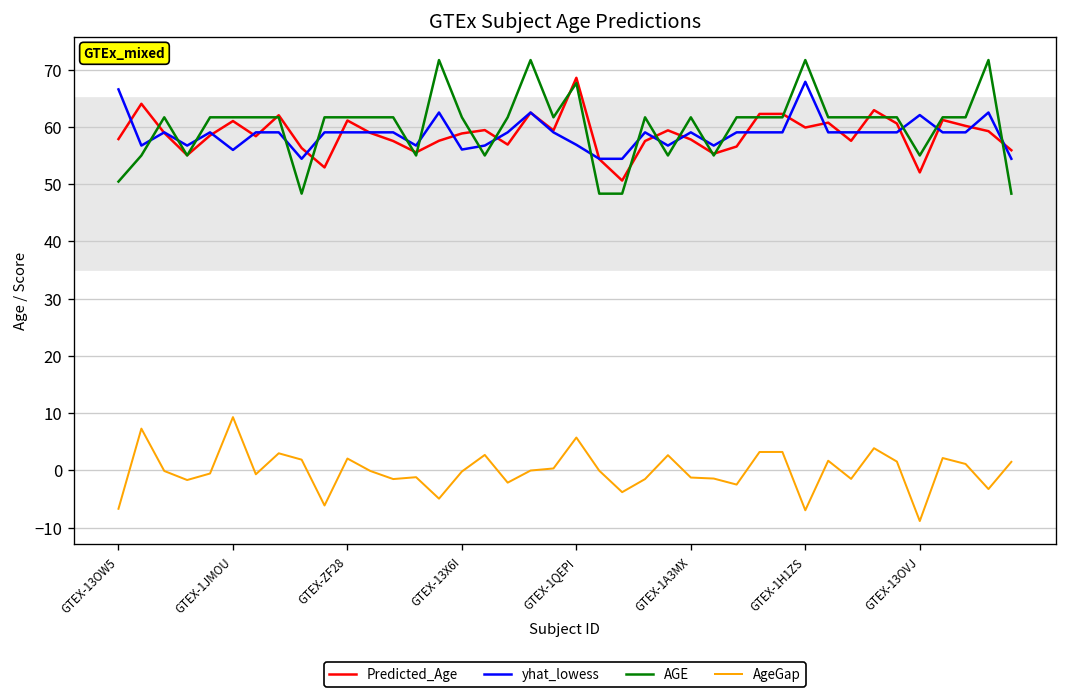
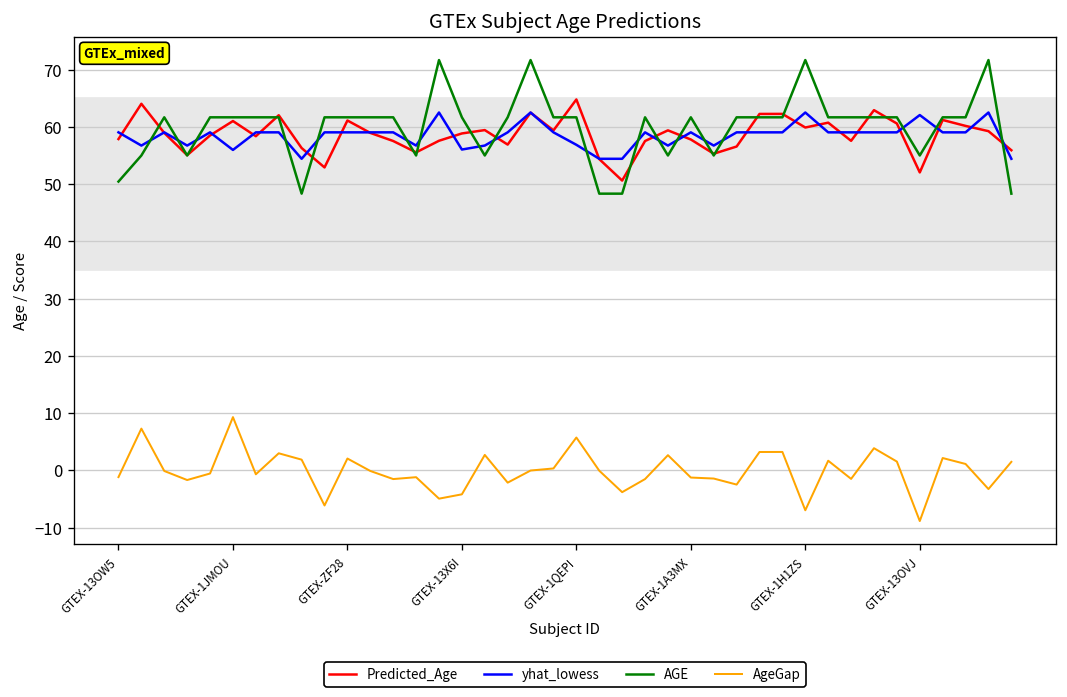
yhat_lowess, GTEX-13OW5: 67 -> 59
AgeGap, GTEX-13OW5: -7 -> -1
AgeGap, GTEX-13X6I: 0 -> -4
Predicted_Age, GTEX-1QEPI: 69 -> 65
AGE, GTEX-1QEPI: 68 -> 62
yhat_lowess, GTEX-1H1ZS: 68 -> 63
